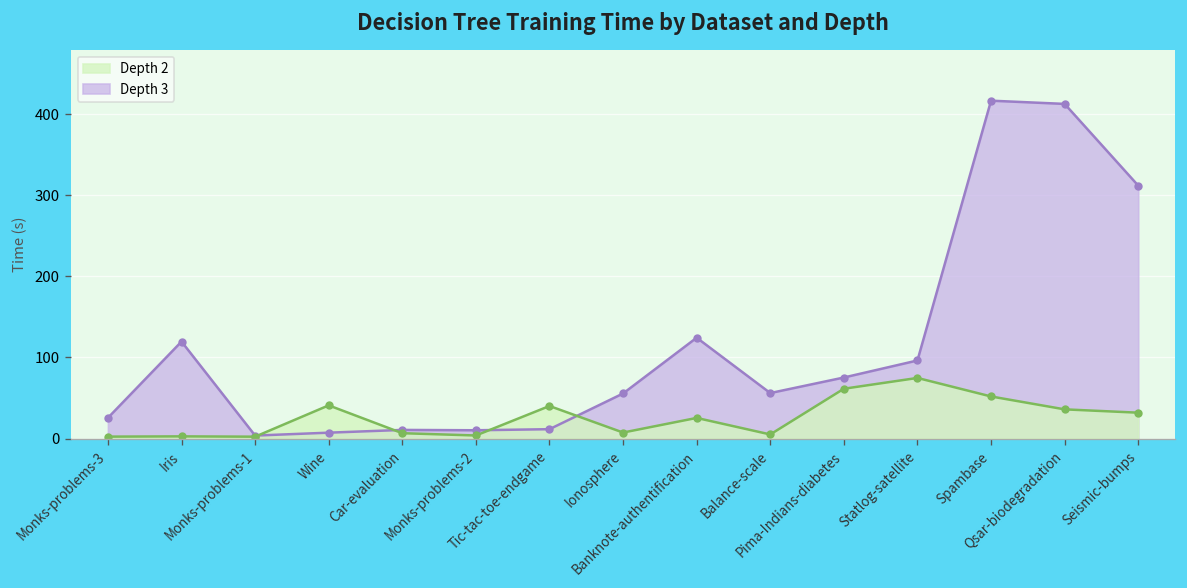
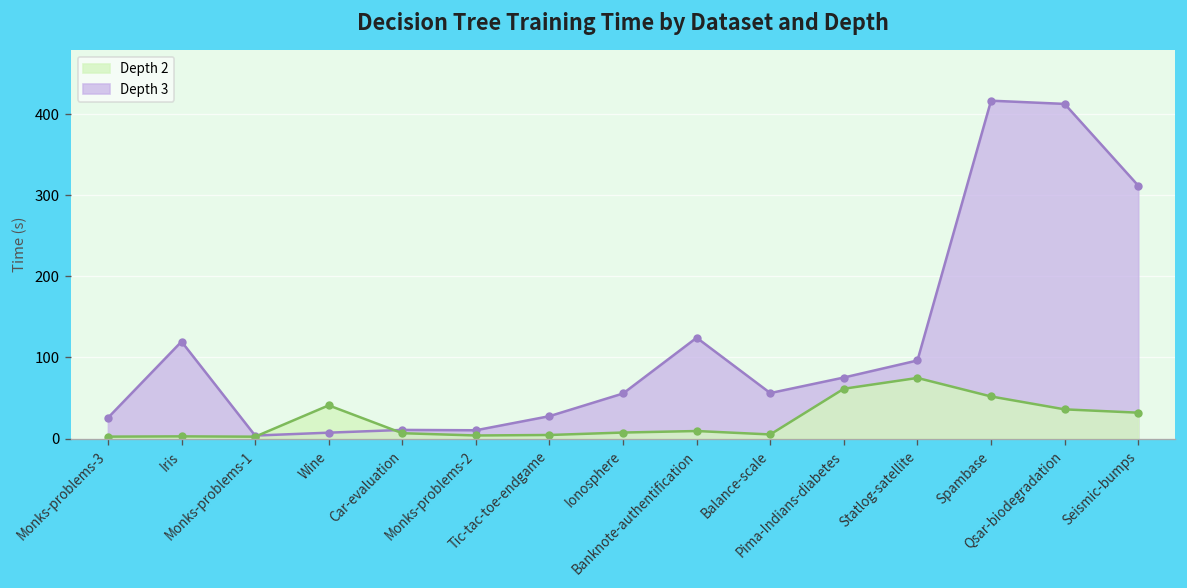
Depth 3, Tic-tac-toe-endgame: 10 -> 30
Depth 2, Tic-tac-toe-endgame: 40 -> 0
Depth 2, Banknote-authentification: 30 -> 10
